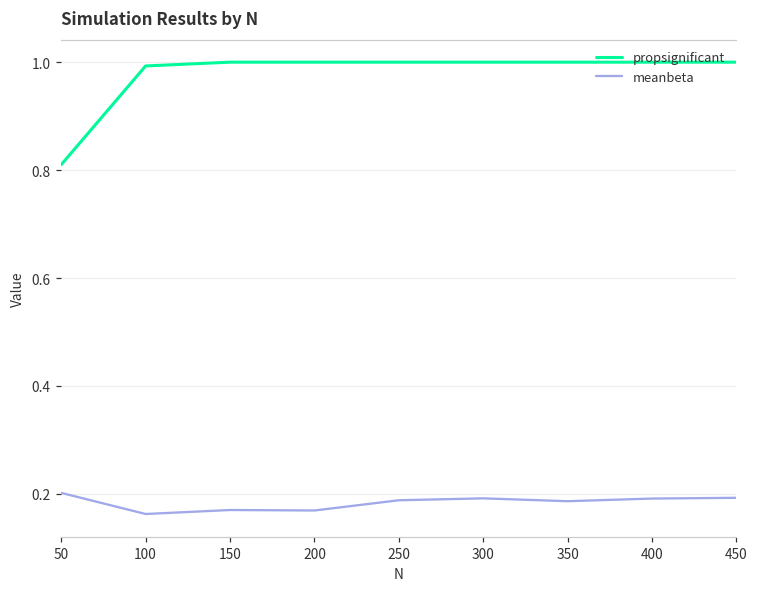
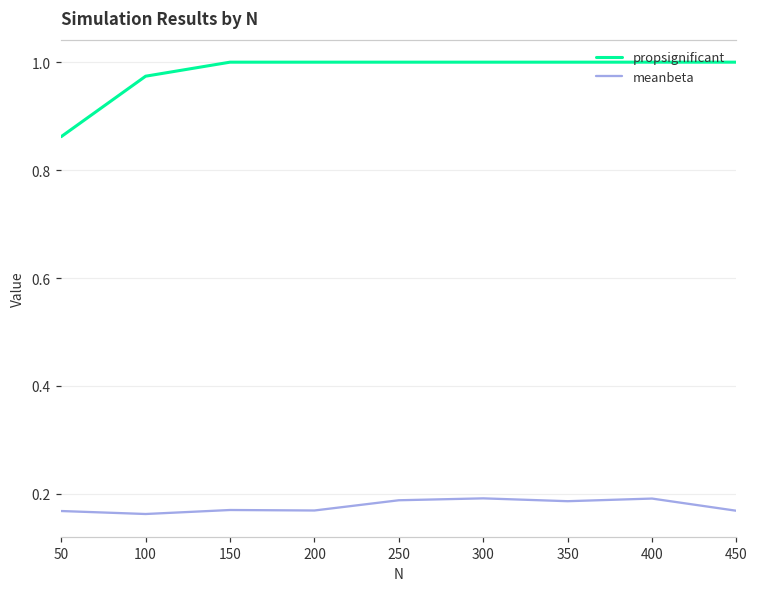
propsignificant, 50: 0.81 -> 0.86
meanbeta, 50: 0.20 -> 0.17
propsignificant, 100: 0.99 -> 0.97
meanbeta, 450: 0.19 -> 0.17
